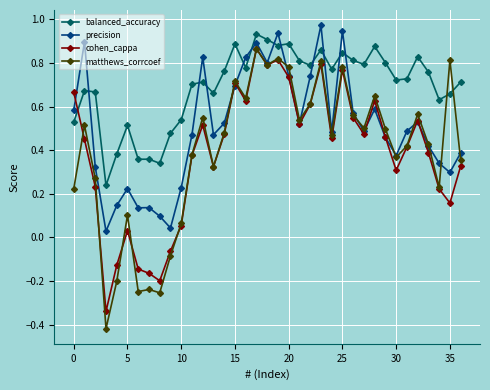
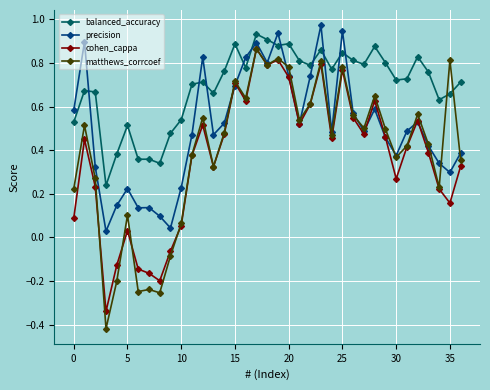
cohen_cappa, 0: 0.67 -> 0.09
cohen_cappa, 30: 0.31 -> 0.27
